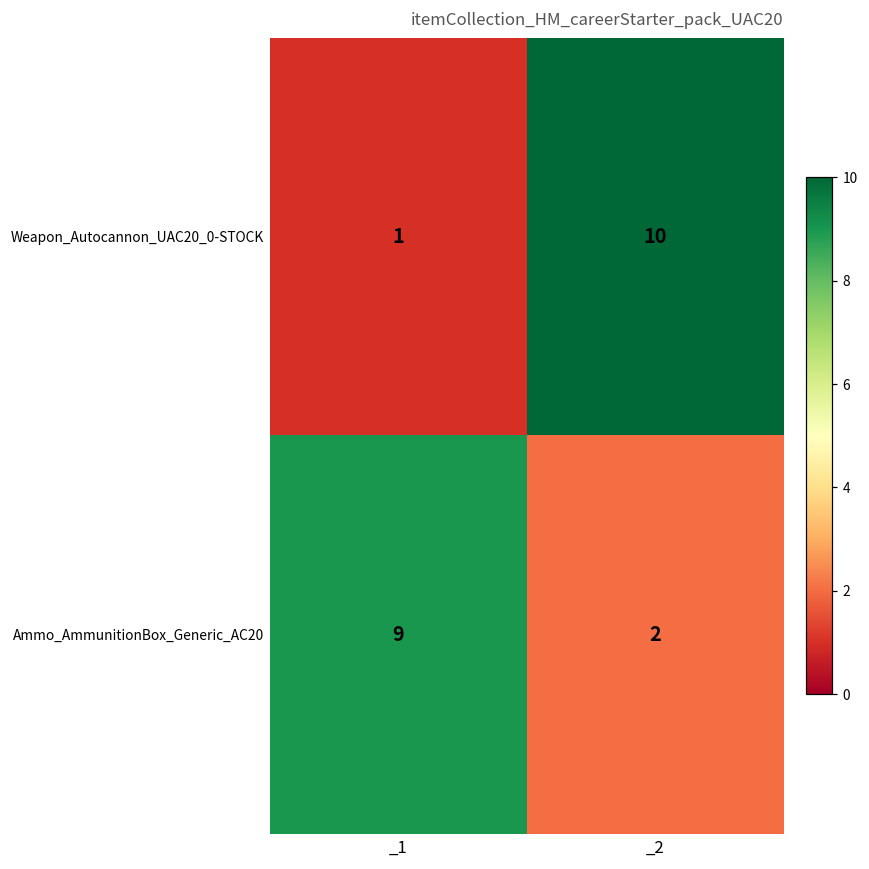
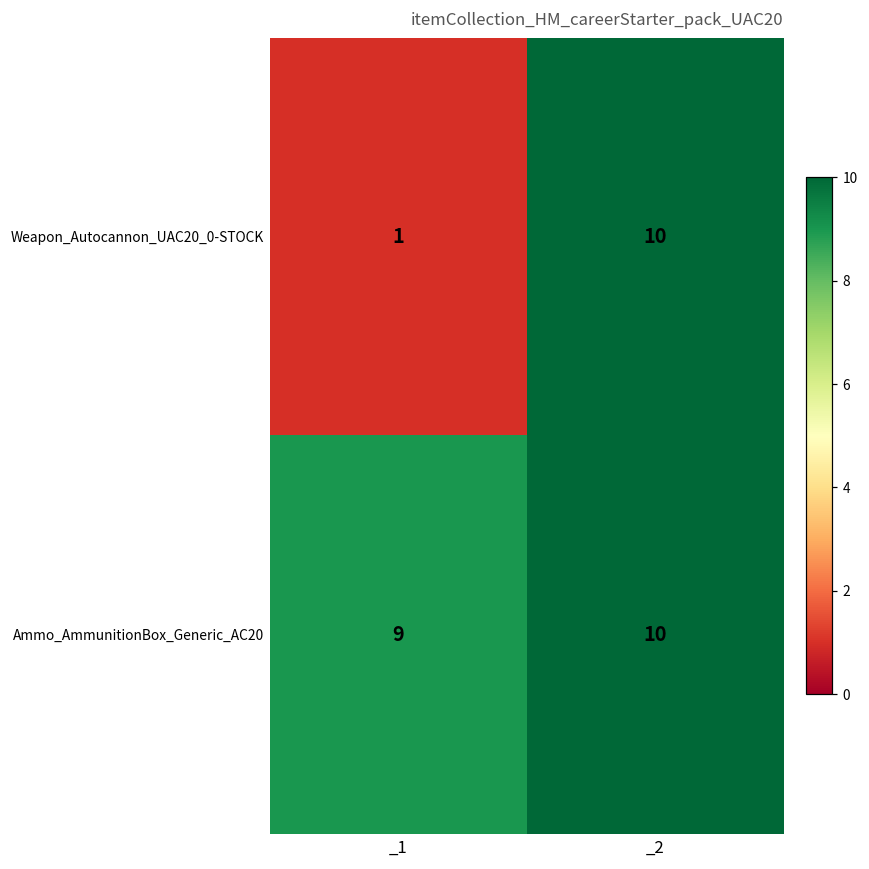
Ammo_AmmunitionBox_Generic_AC20, _2: 2 -> 10
